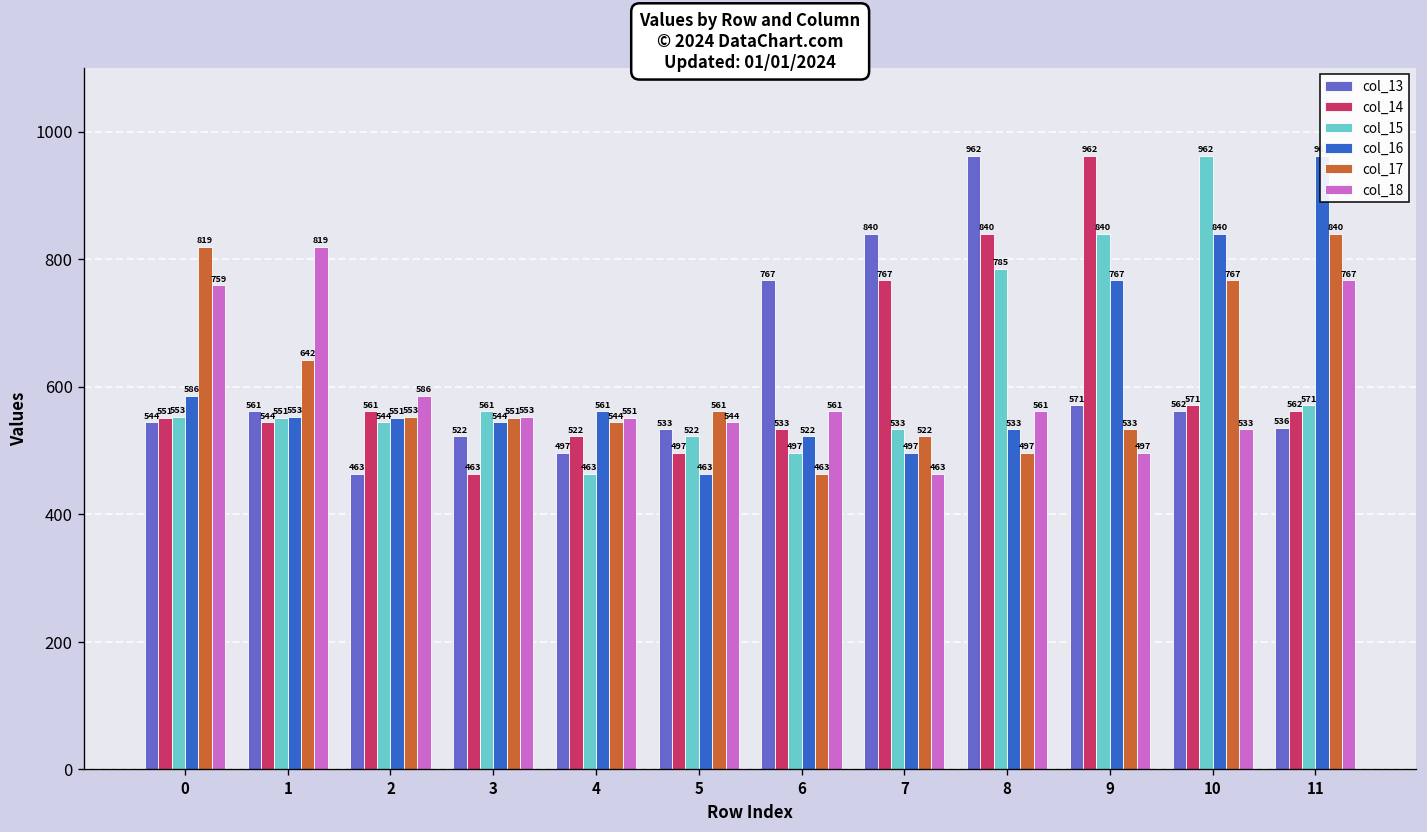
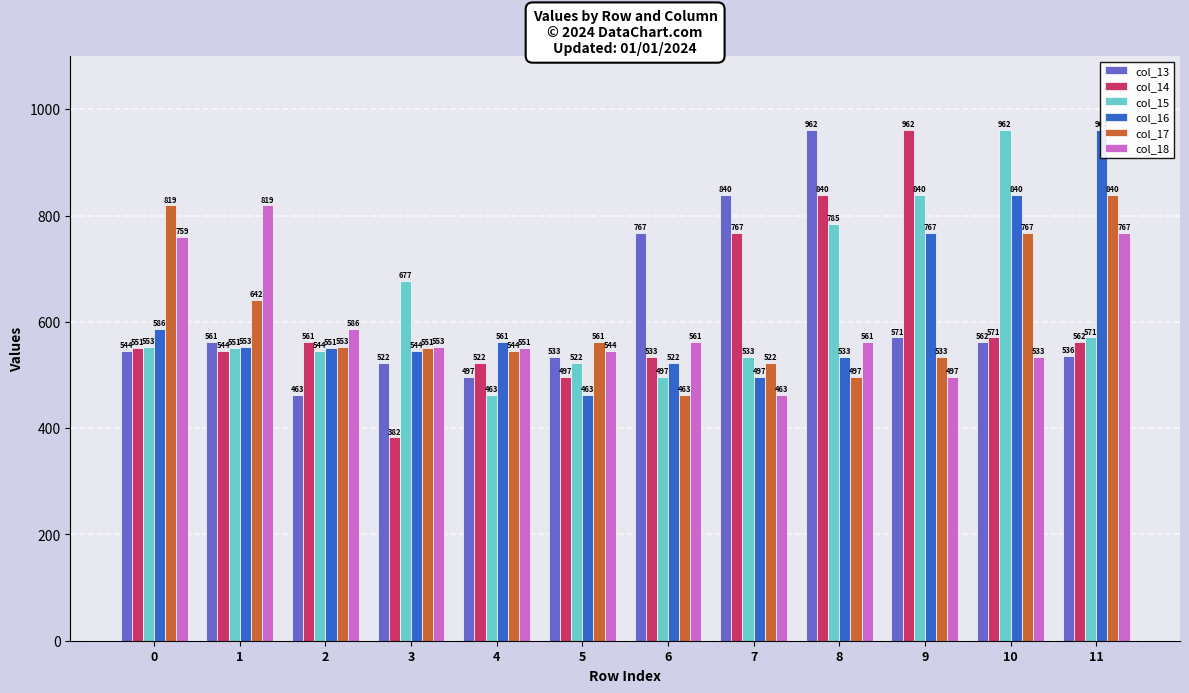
col_14, 3: 463 -> 382
col_15, 3: 561 -> 677
